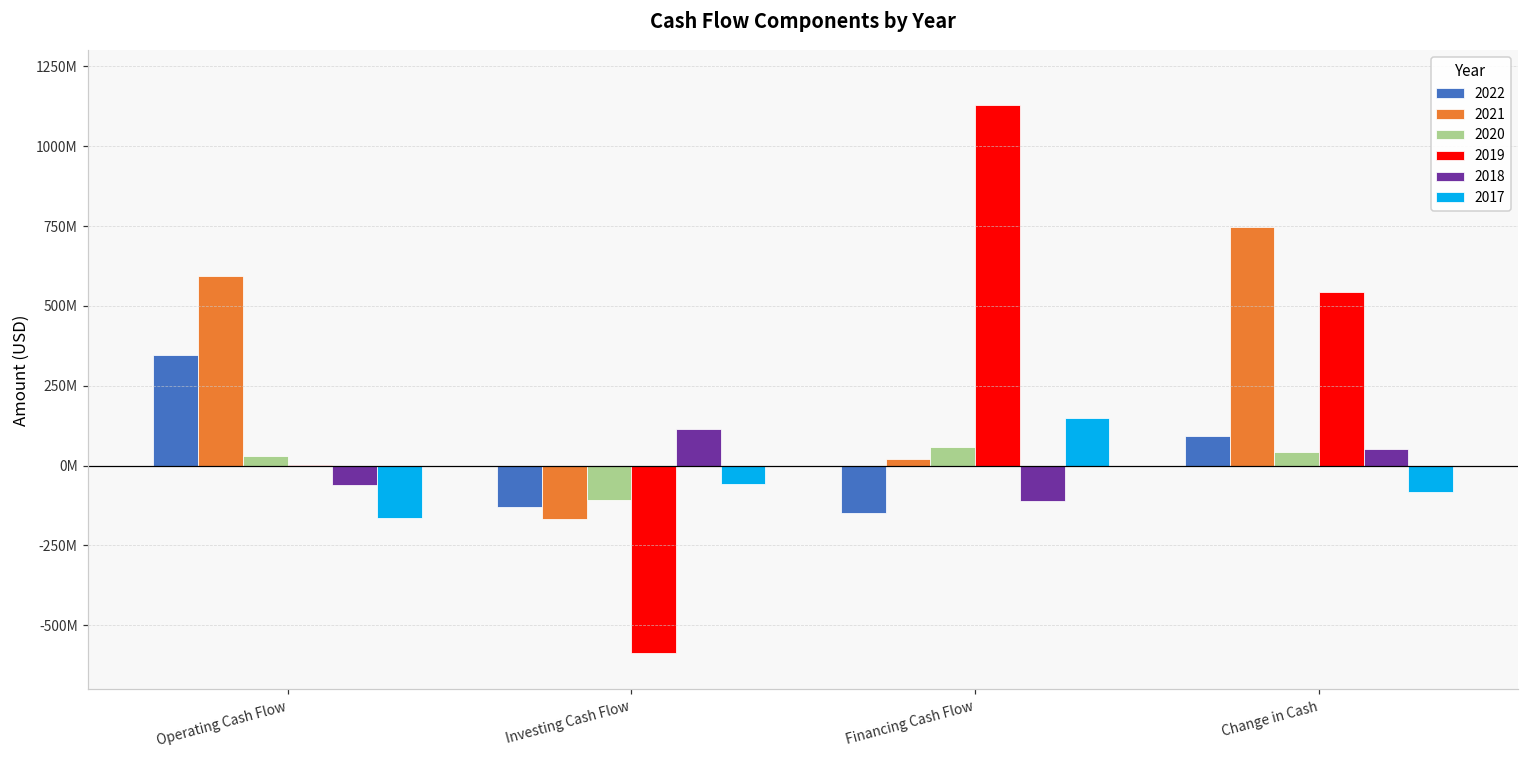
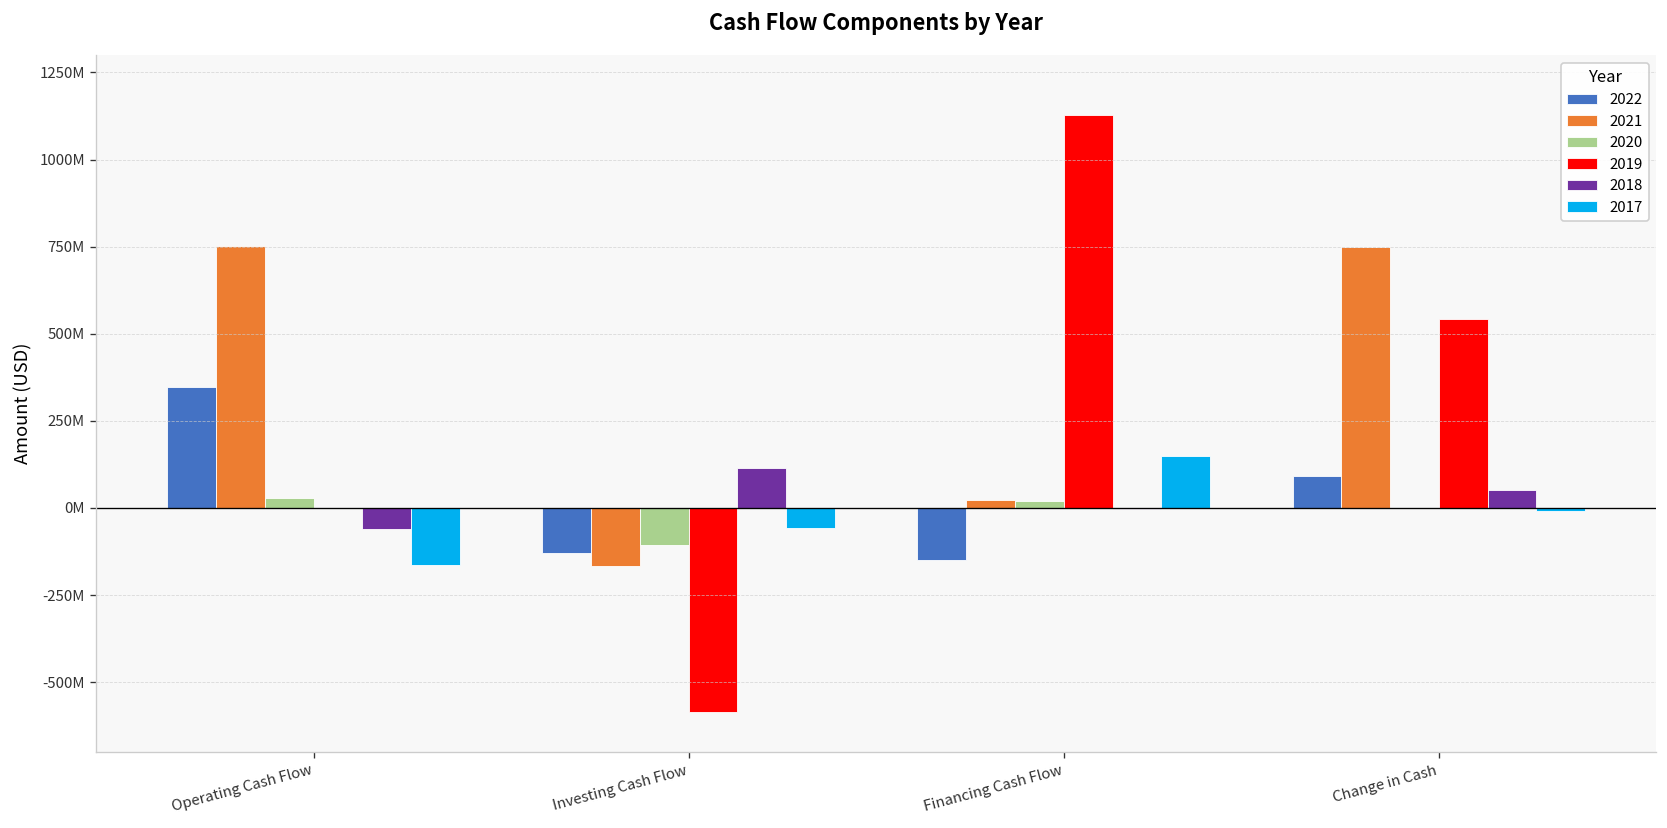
2021, Operating Cash Flow: 600000000 -> 750000000
2020, Financing Cash Flow: 60000000 -> 20000000
2018, Financing Cash Flow: -110000000 -> 0
2020, Change in Cash: 40000000 -> 0
2017, Change in Cash: -80000000 -> -10000000
